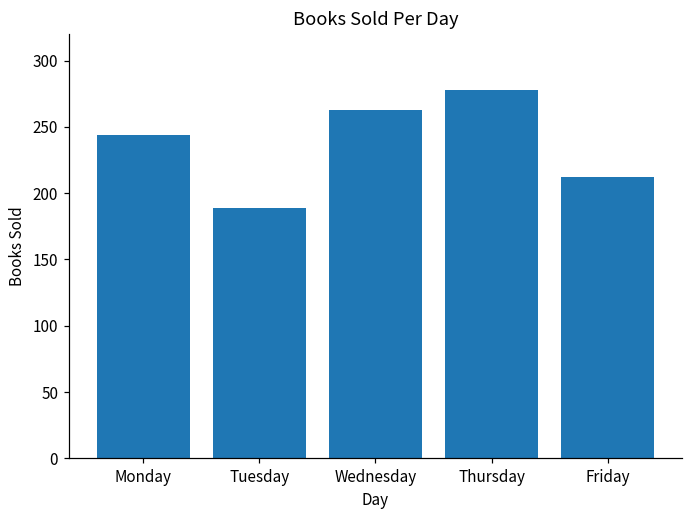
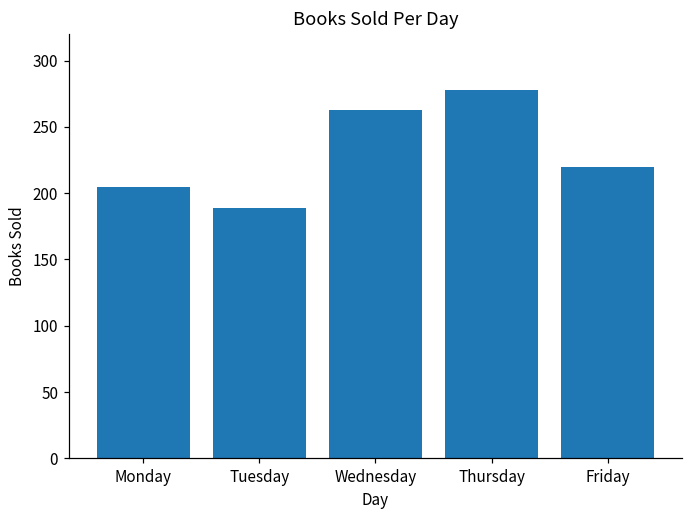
Monday: 244 -> 205
Friday: 212 -> 220
